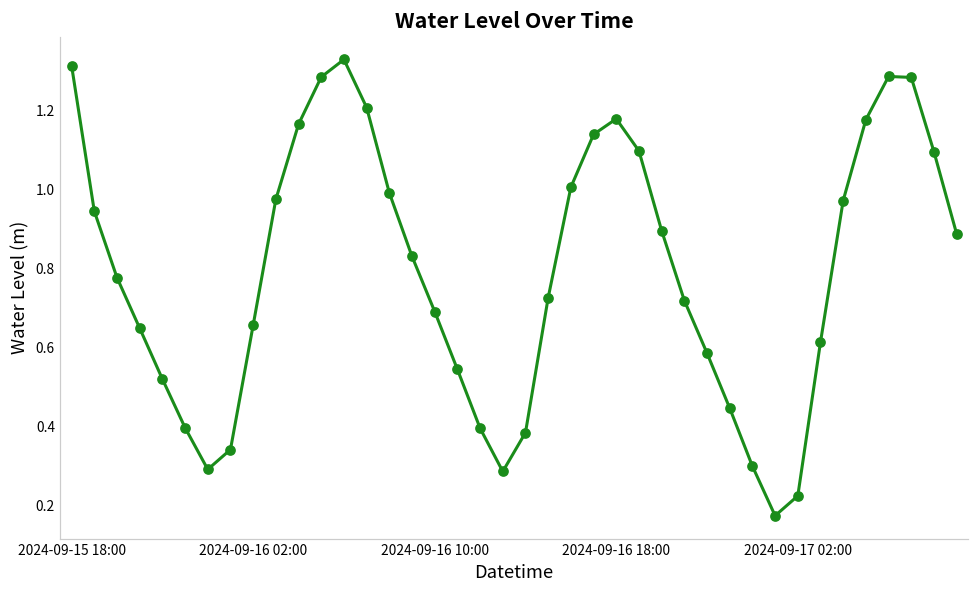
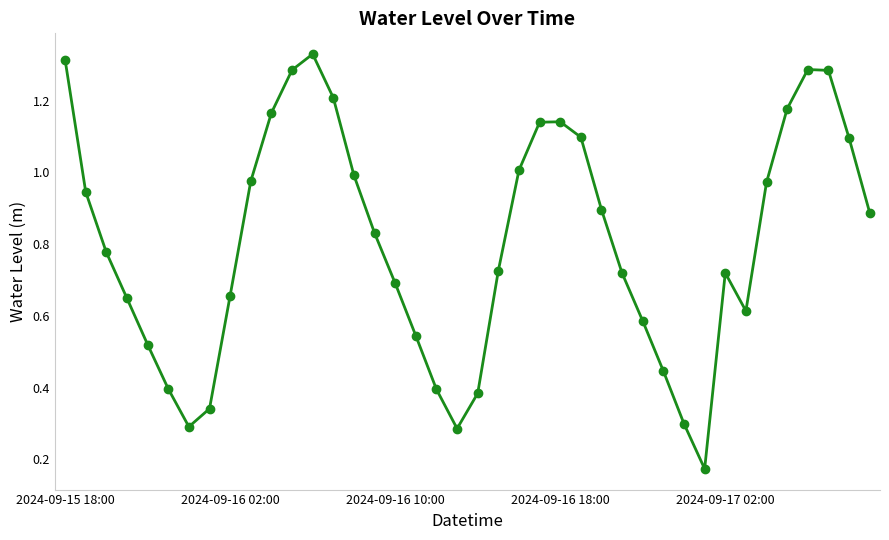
2024-09-16 18:00: 1.18 -> 1.14
2024-09-17 02:00: 0.22 -> 0.72
